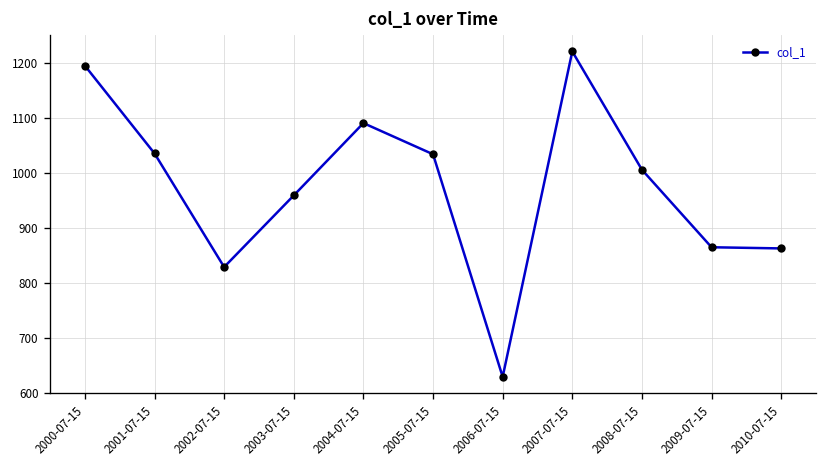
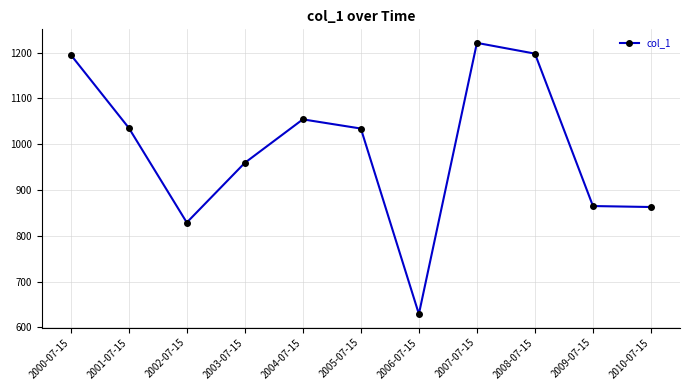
2004-07-15: 1090 -> 1050
2008-07-15: 1010 -> 1200
